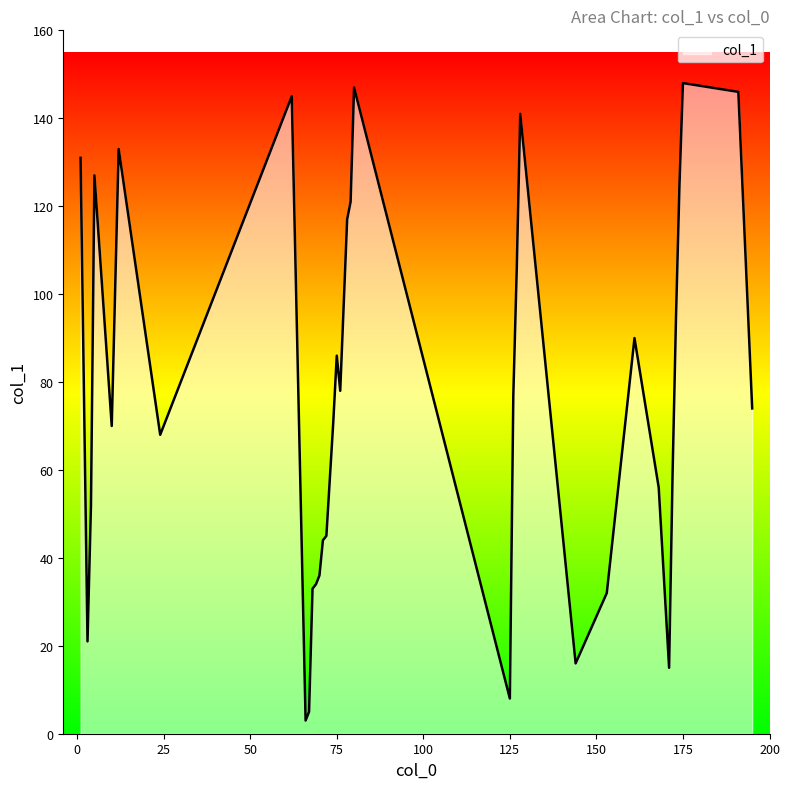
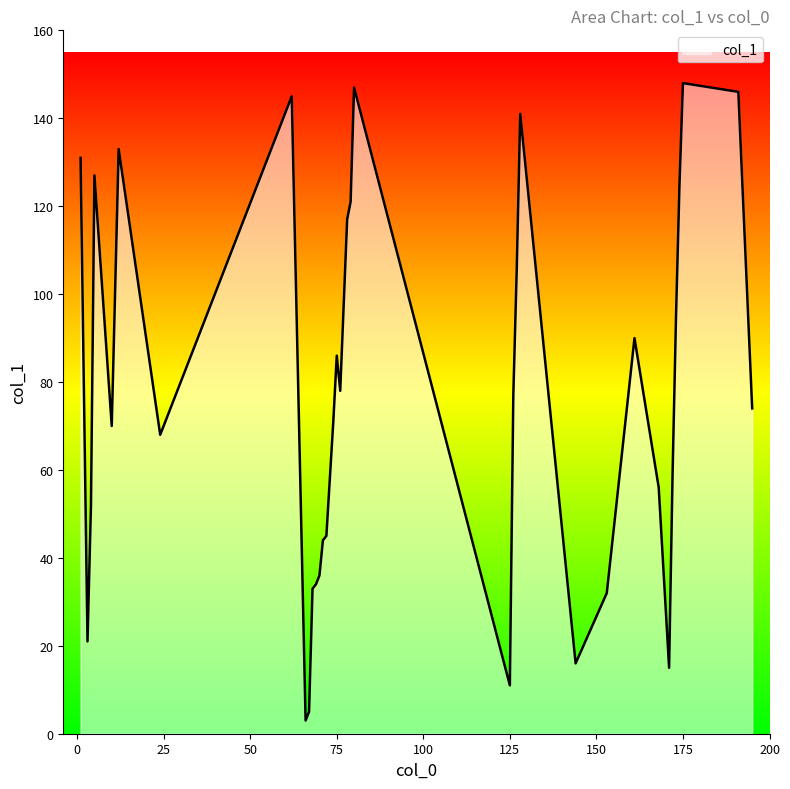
125: 8 -> 11
